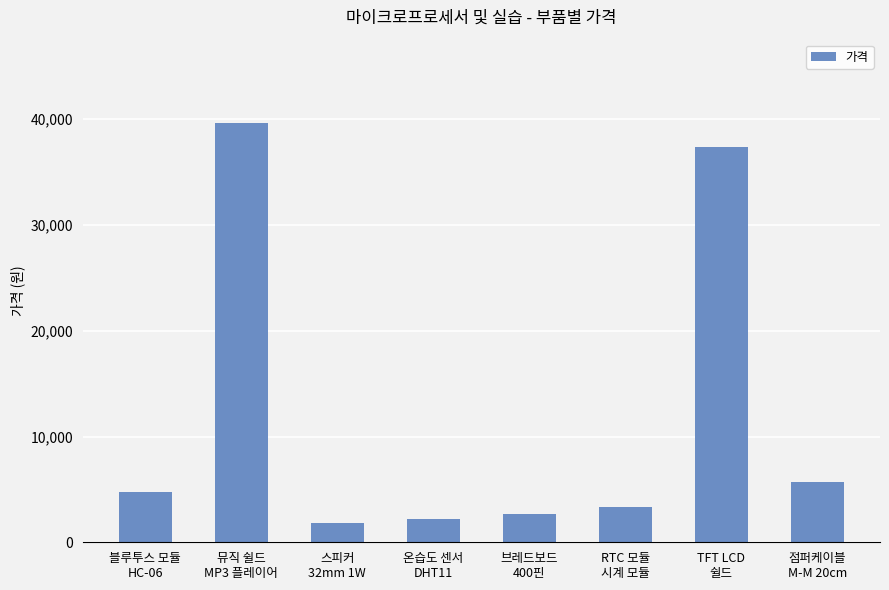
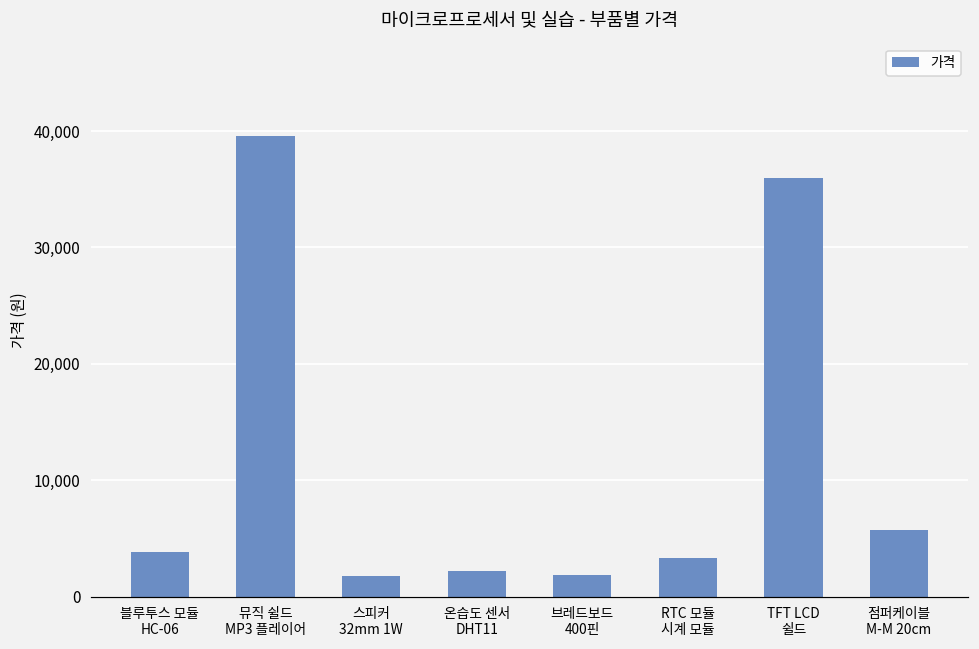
블루투스 모듈 HC-06: 4,700 -> 3,800
브레드보드 400핀: 2,600 -> 1,800
TFT LCD 쉴드: 37,400 -> 36,000
